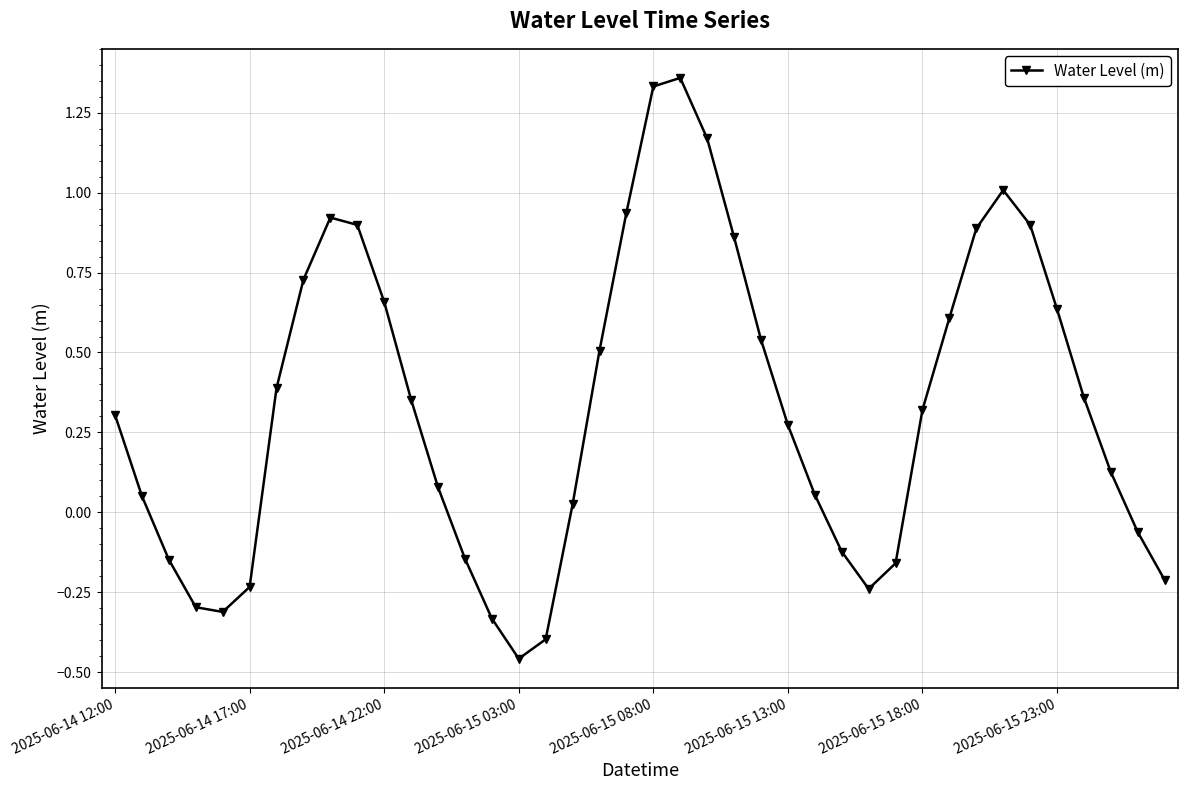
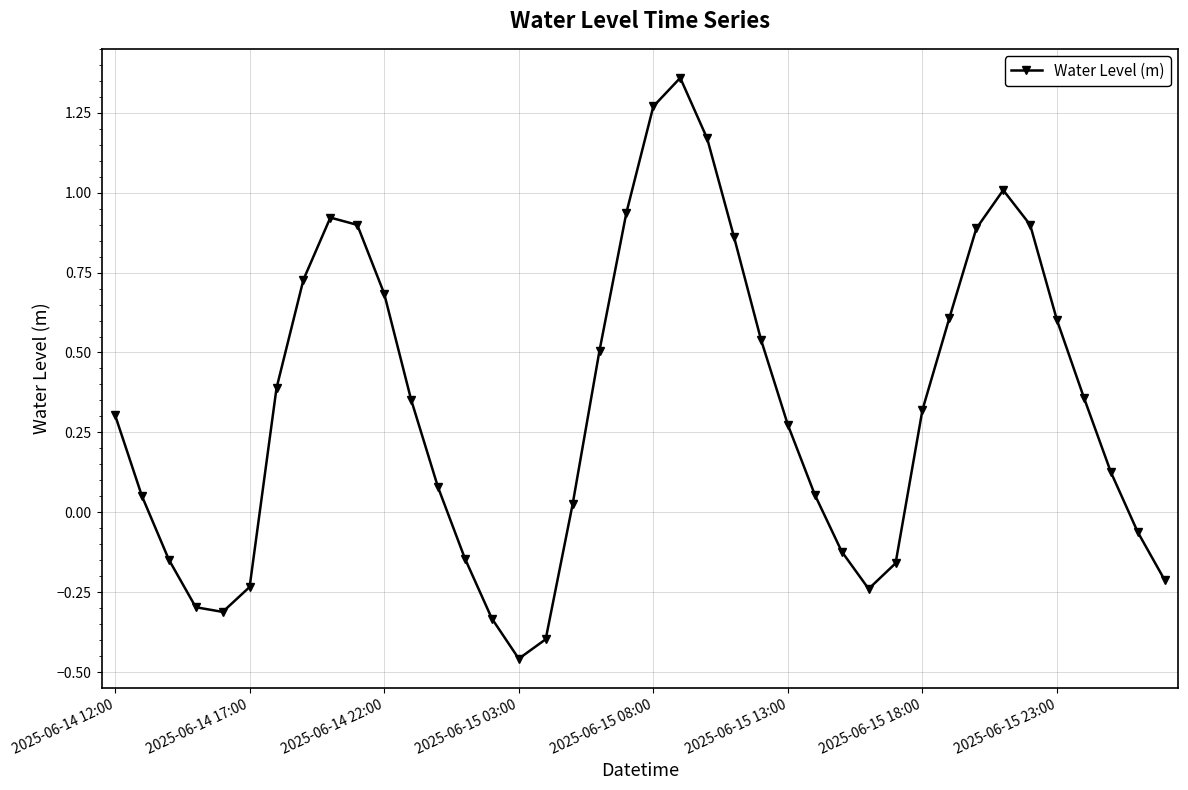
2025-06-14 22:00: 0.66 -> 0.68
2025-06-15 08:00: 1.33 -> 1.27
2025-06-15 23:00: 0.64 -> 0.60
